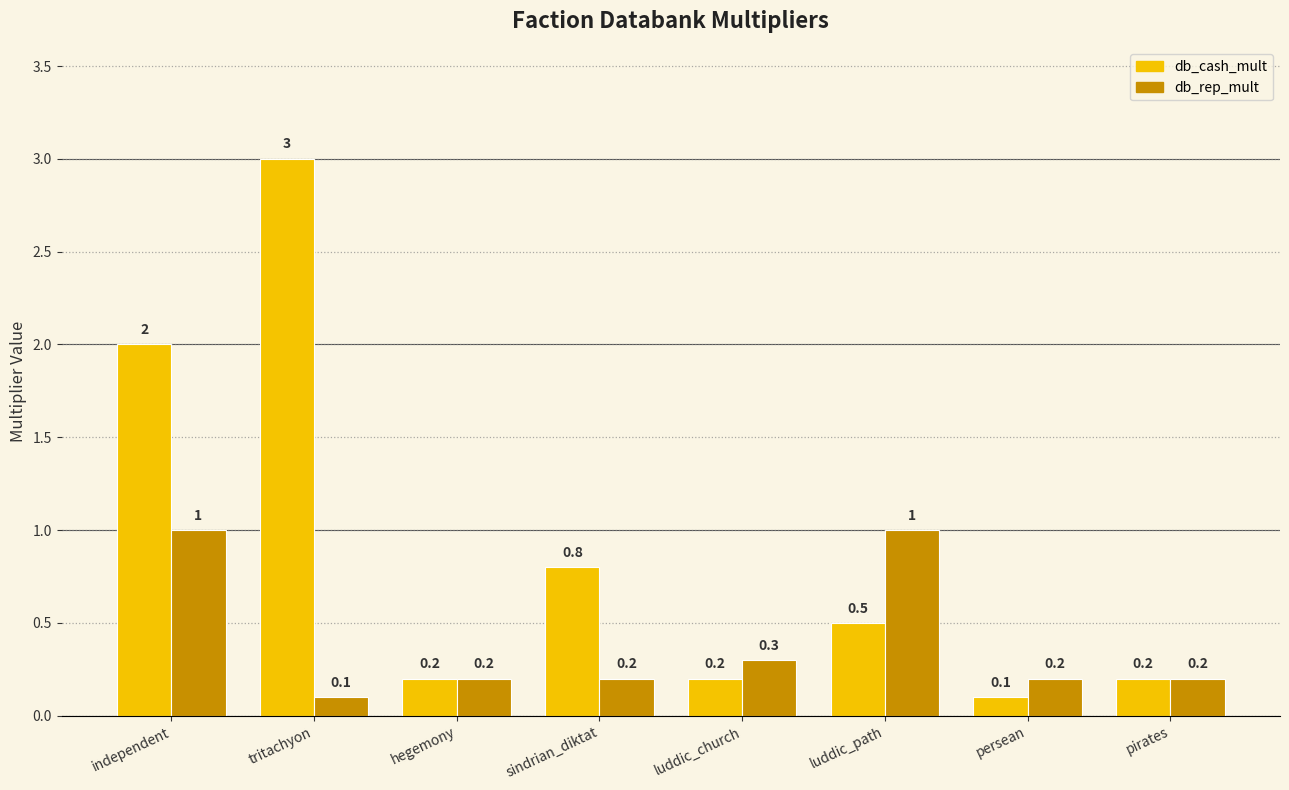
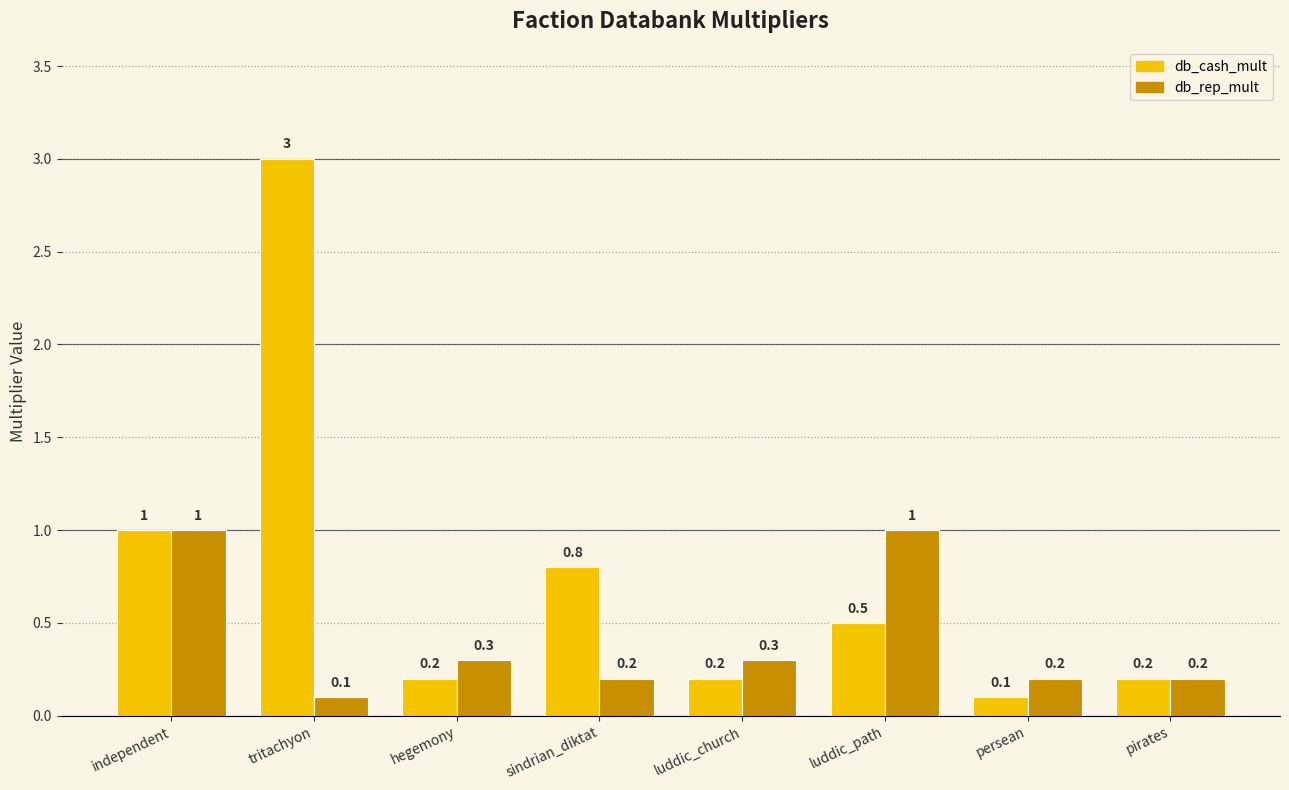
db_cash_mult, independent: 2 -> 1
db_rep_mult, hegemony: 0.2 -> 0.3
